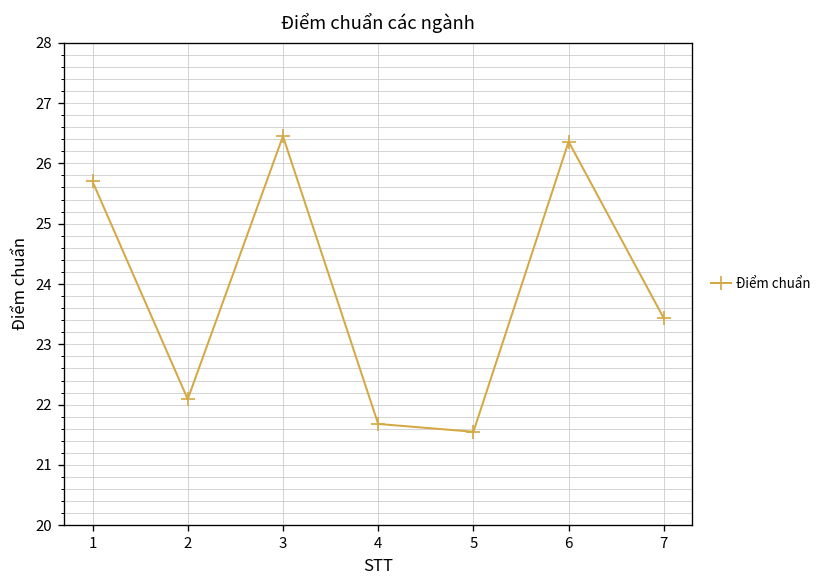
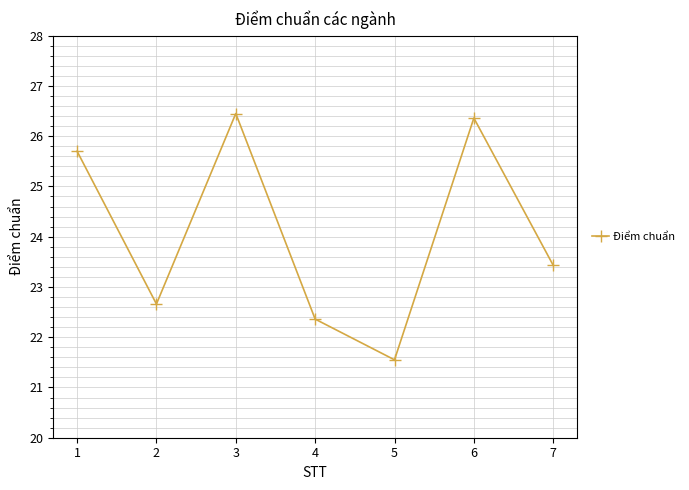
2: 22.1 -> 22.7
4: 21.7 -> 22.4
